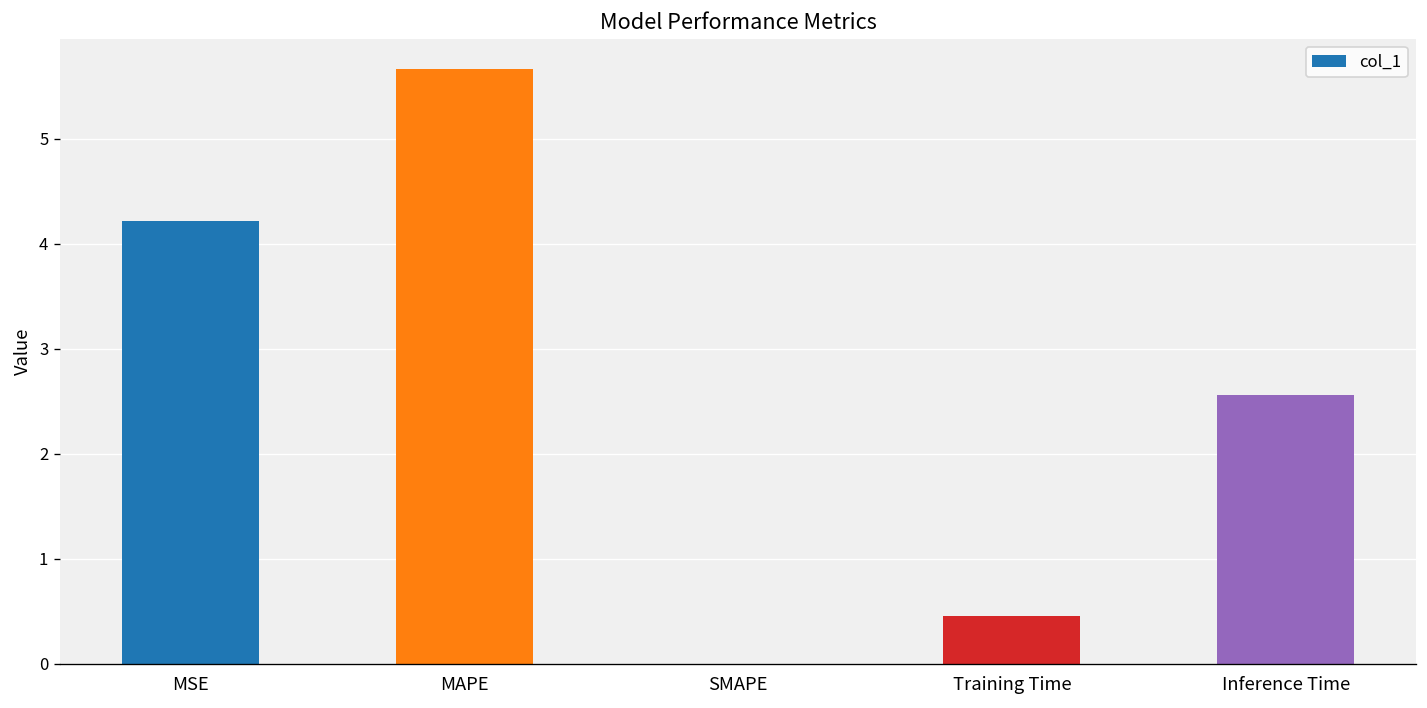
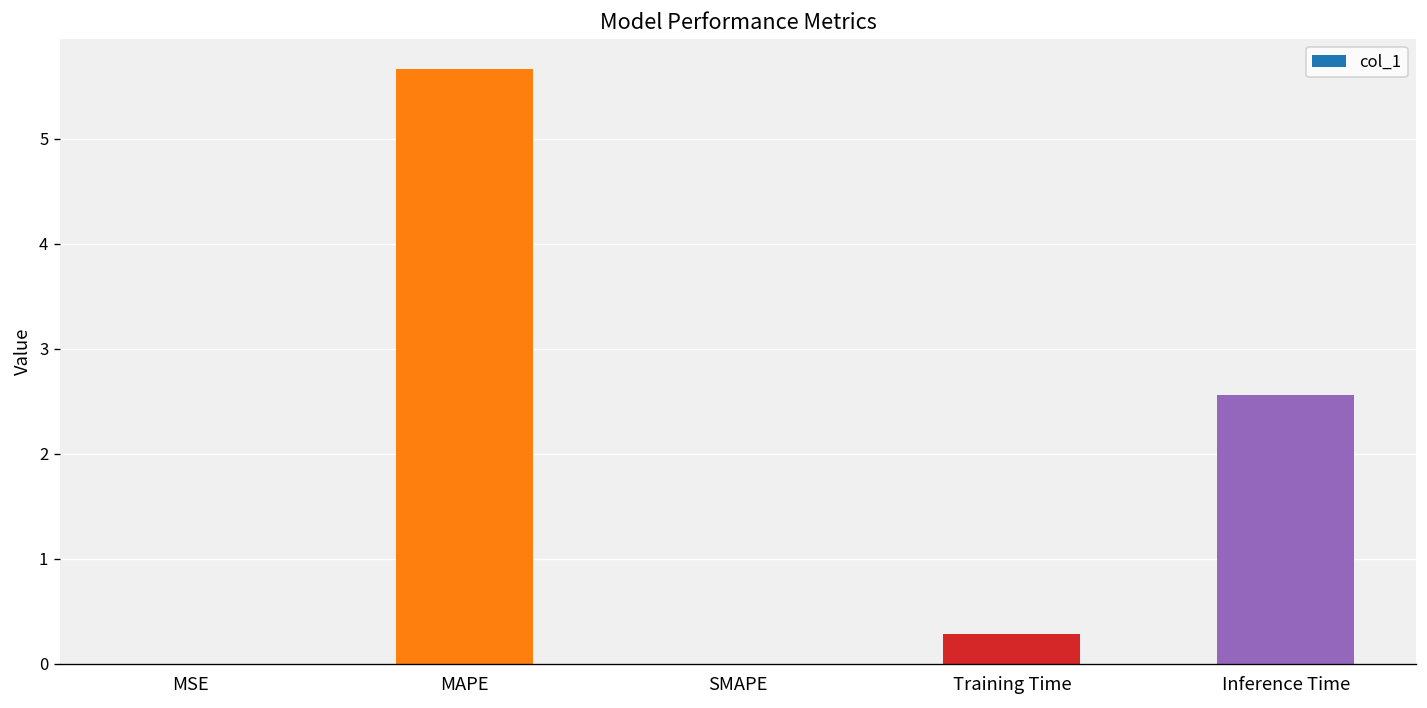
MSE: 4.2 -> 0.0
Training Time: 0.5 -> 0.3
